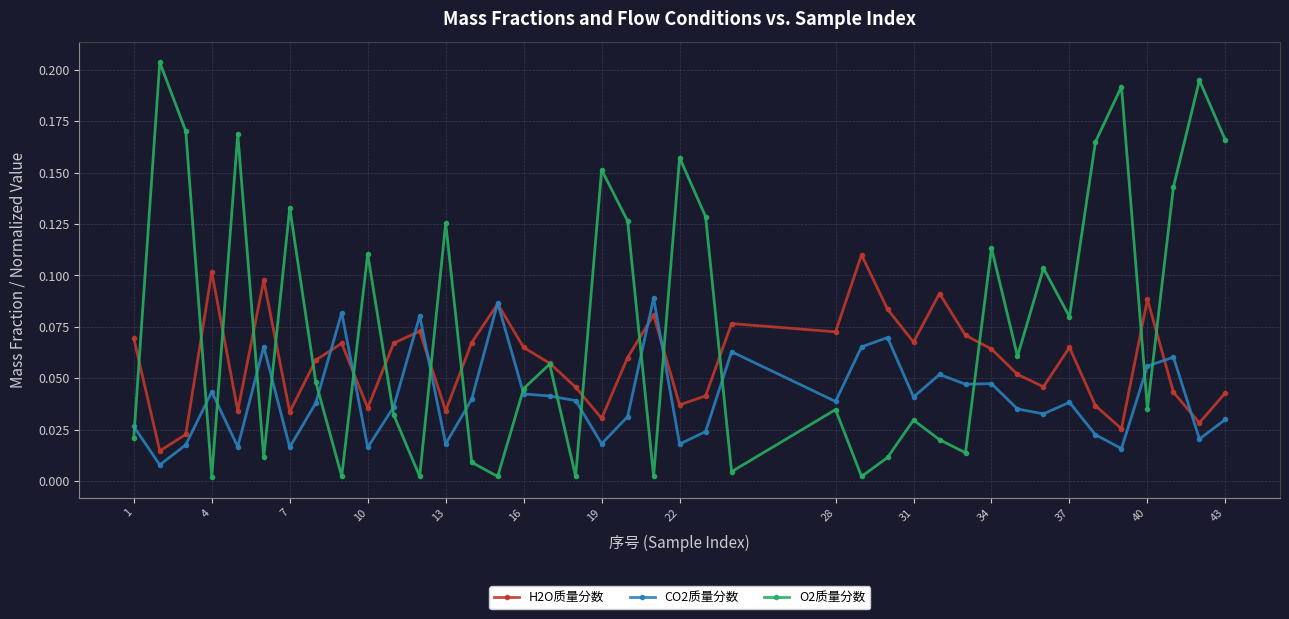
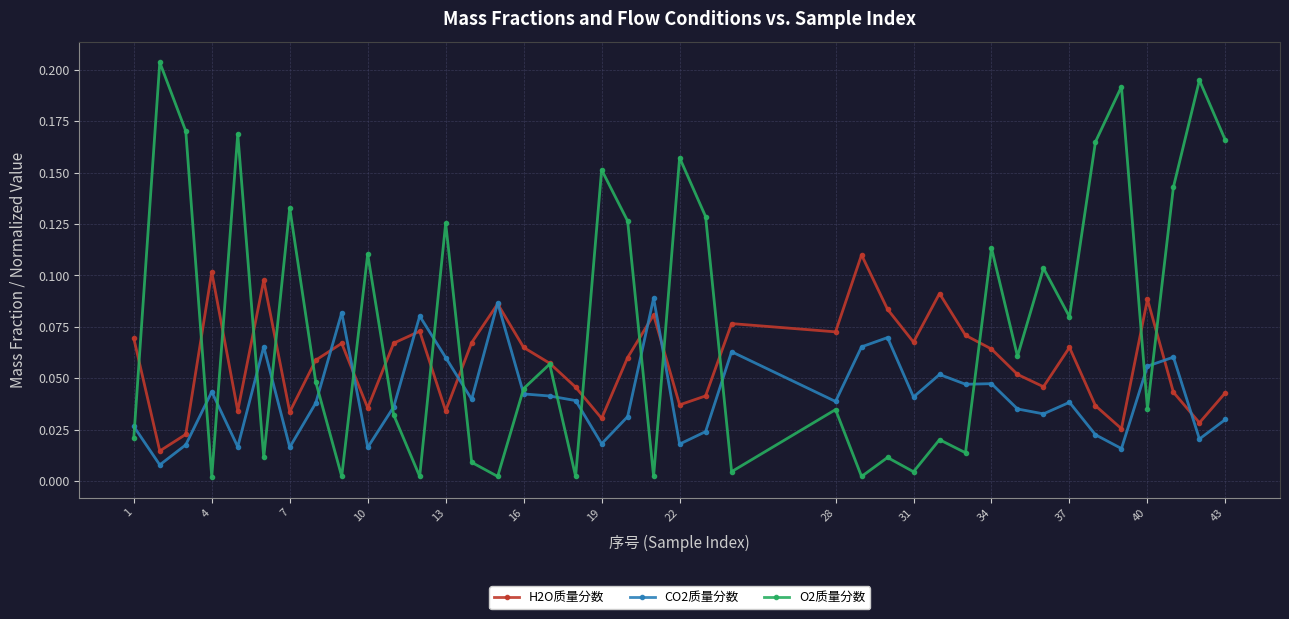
CO2质量分数, 13: 0.018 -> 0.060
O2质量分数, 31: 0.030 -> 0.005
